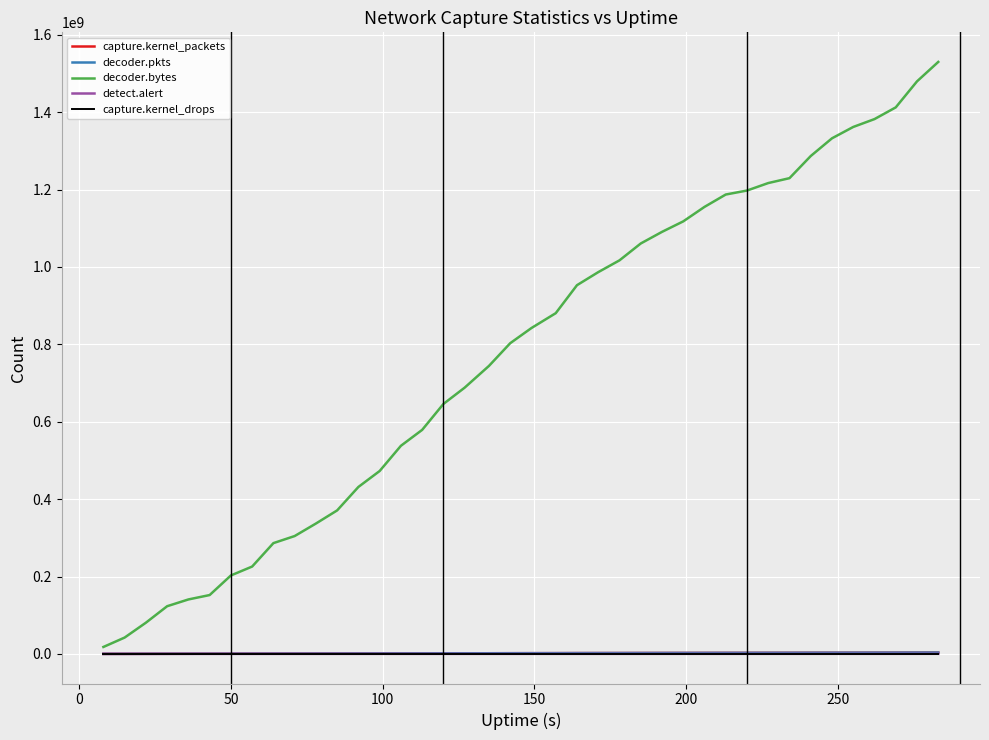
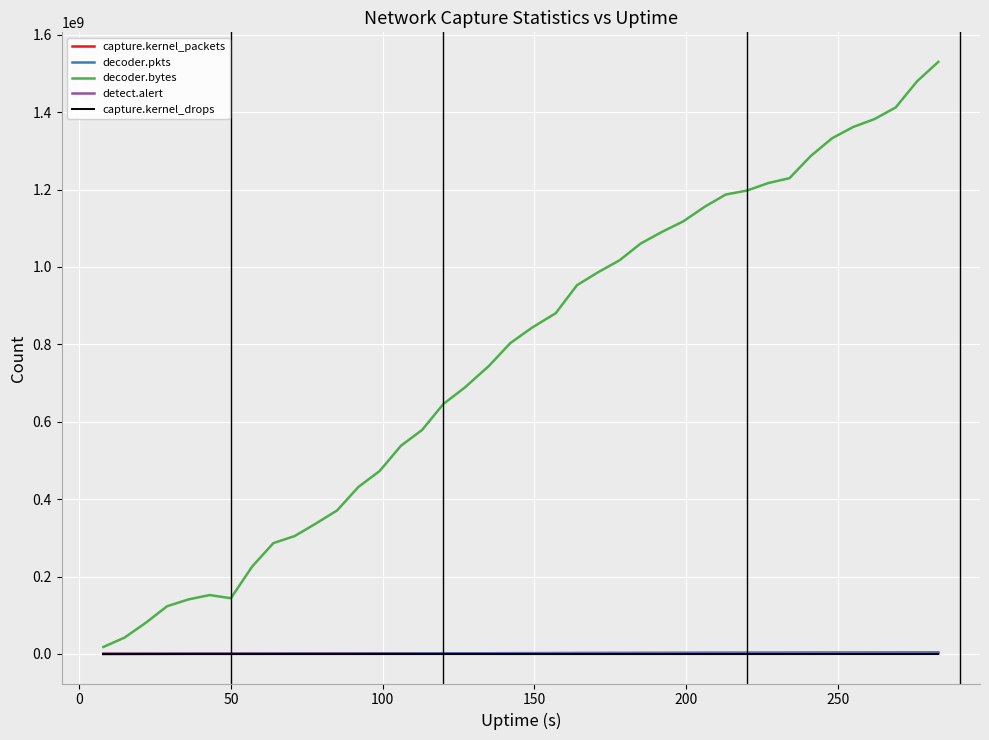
decoder.bytes, 50: 200000000 -> 140000000
